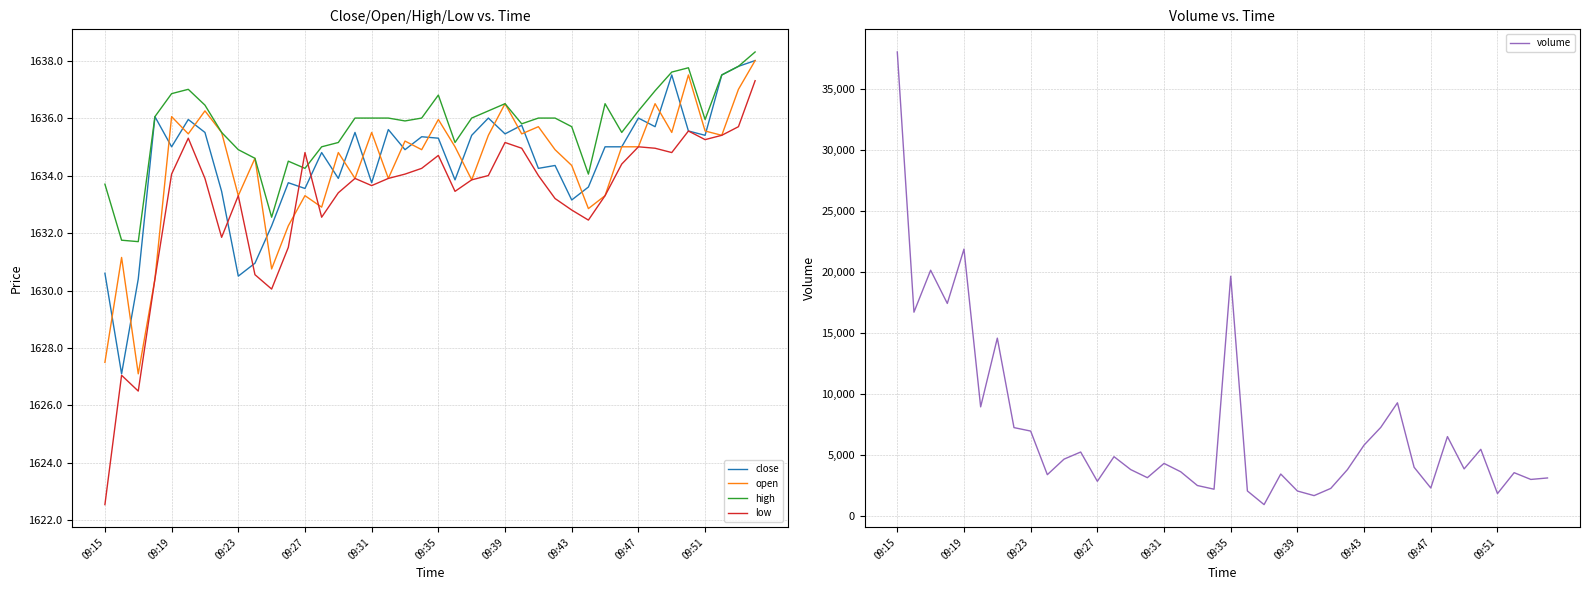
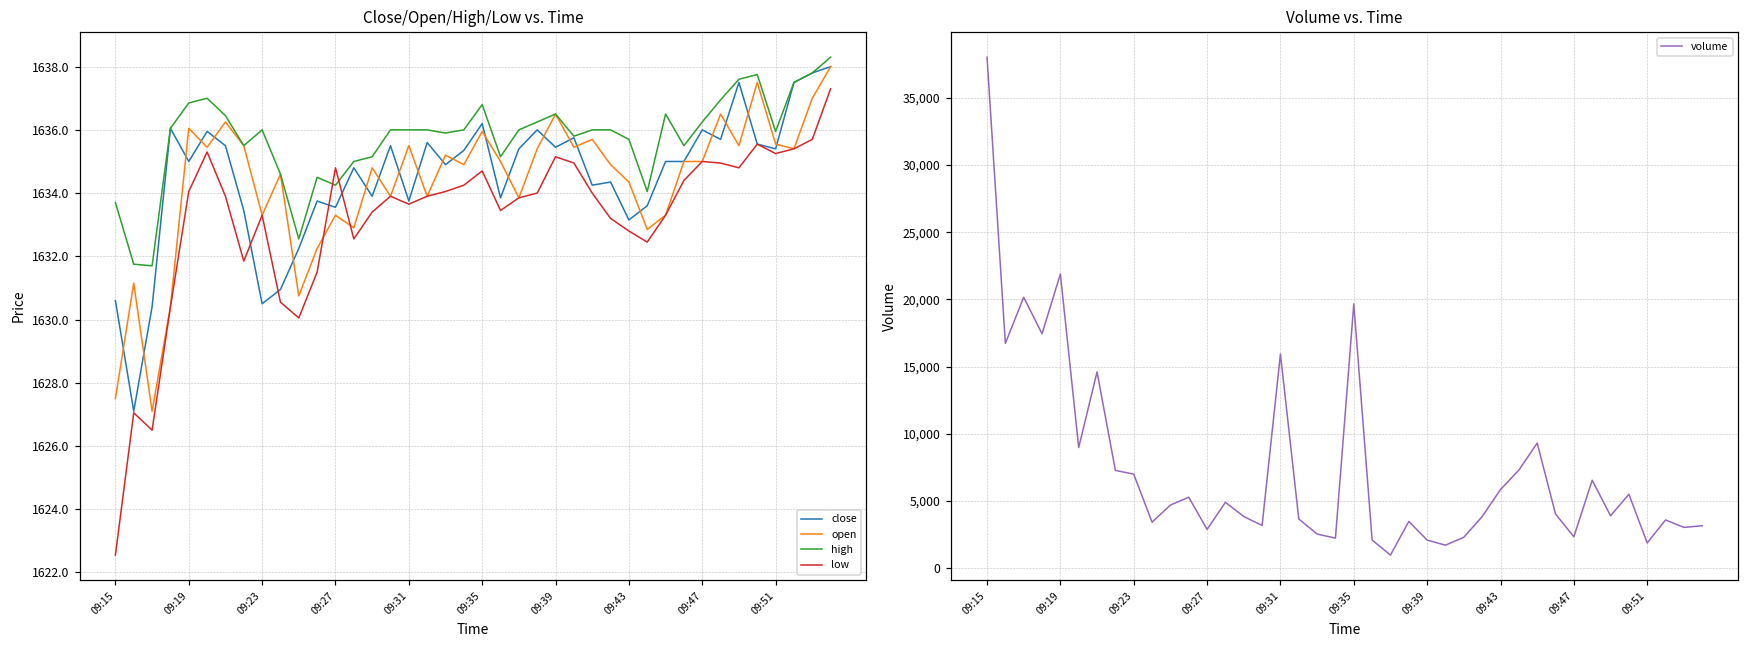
Close/Open/High/Low vs. Time, high, 09:23: 1634.9 -> 1636.0
Close/Open/High/Low vs. Time, close, 09:35: 1635.3 -> 1636.2
Volume vs. Time, 09:31: 4,300 -> 15,900
